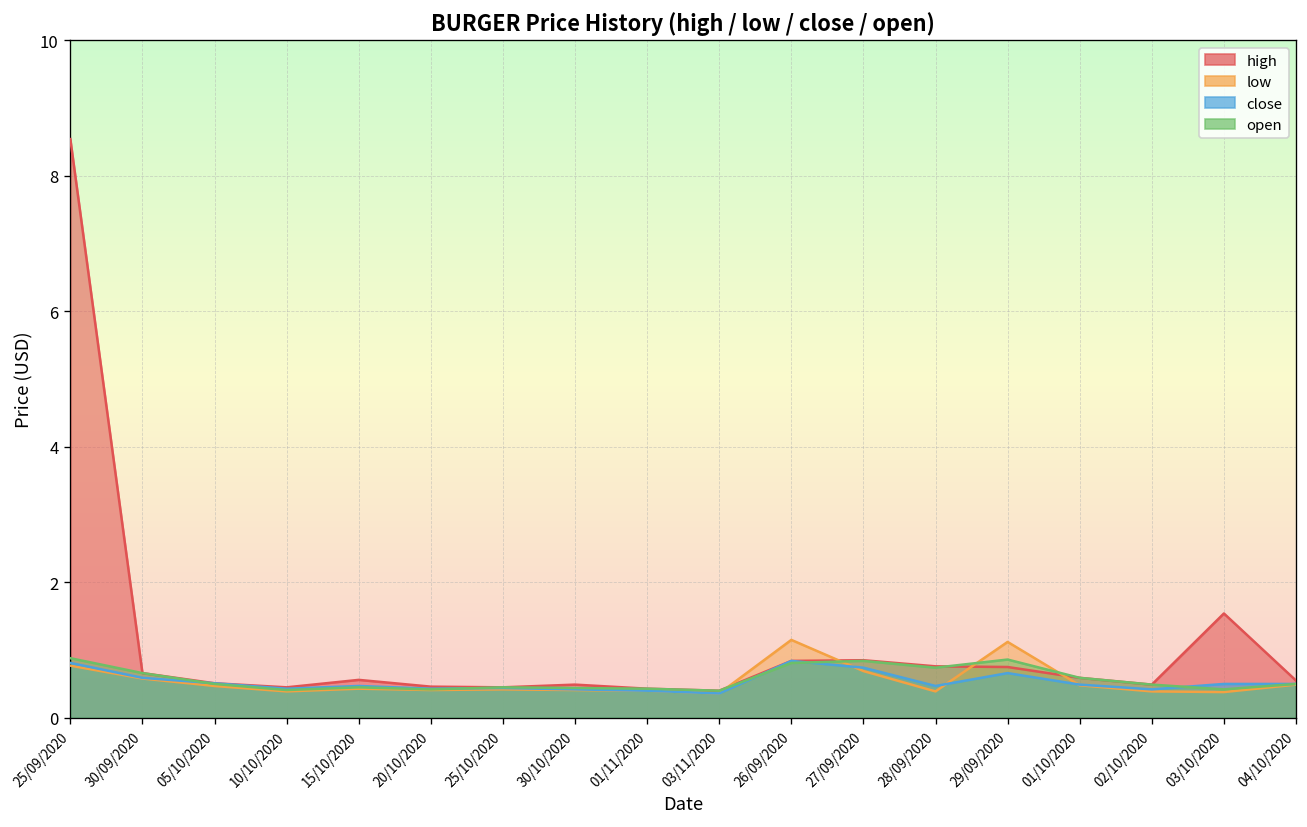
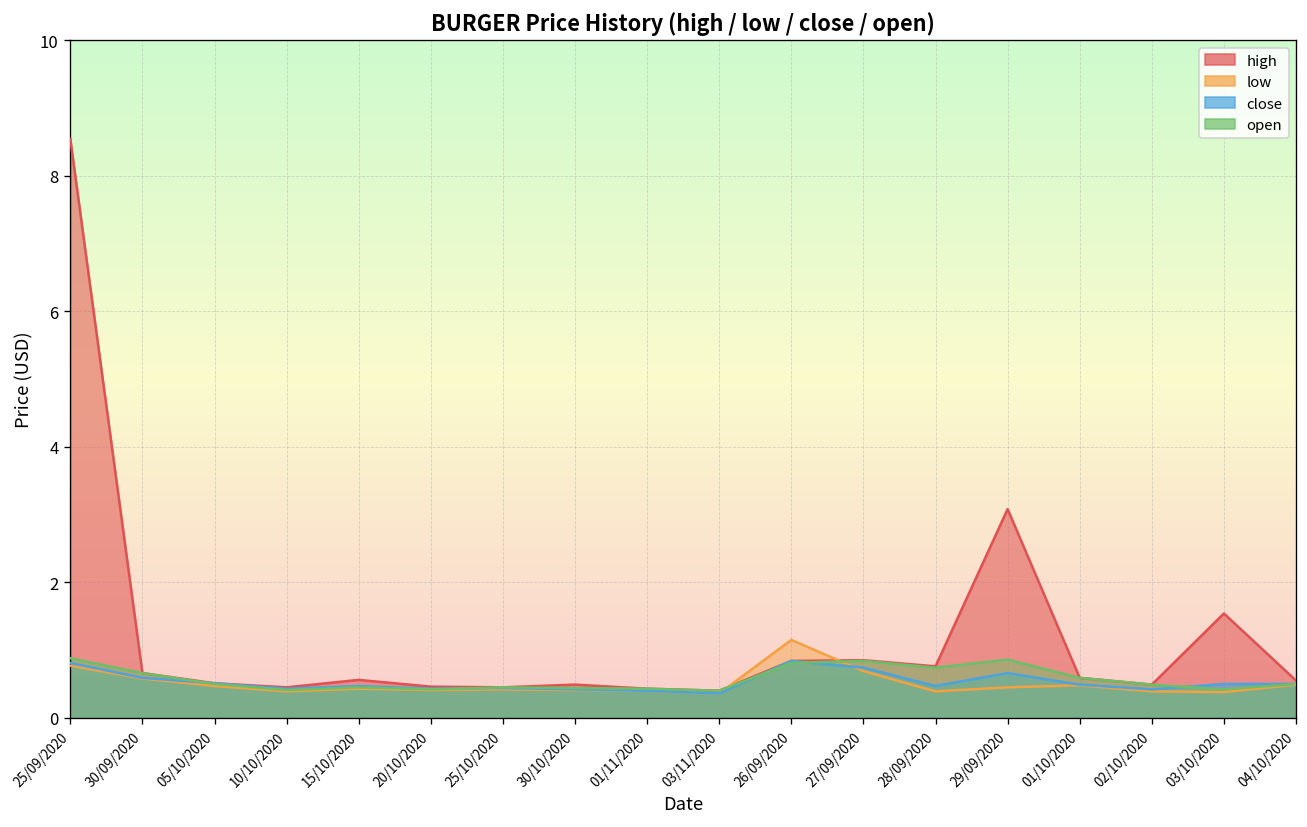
high, 29/09/2020: 0.8 -> 3.1
low, 29/09/2020: 1.1 -> 0.5
